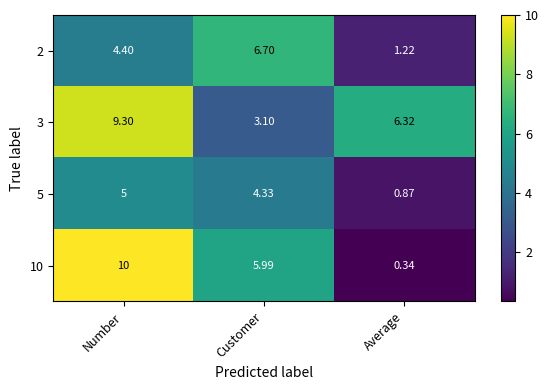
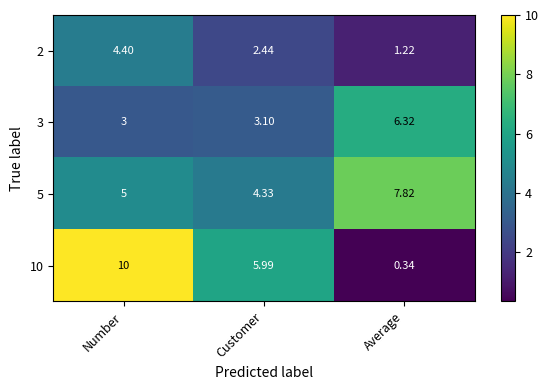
2, Customer: 6.70 -> 2.44
3, Number: 9.30 -> 3
5, Average: 0.87 -> 7.82
